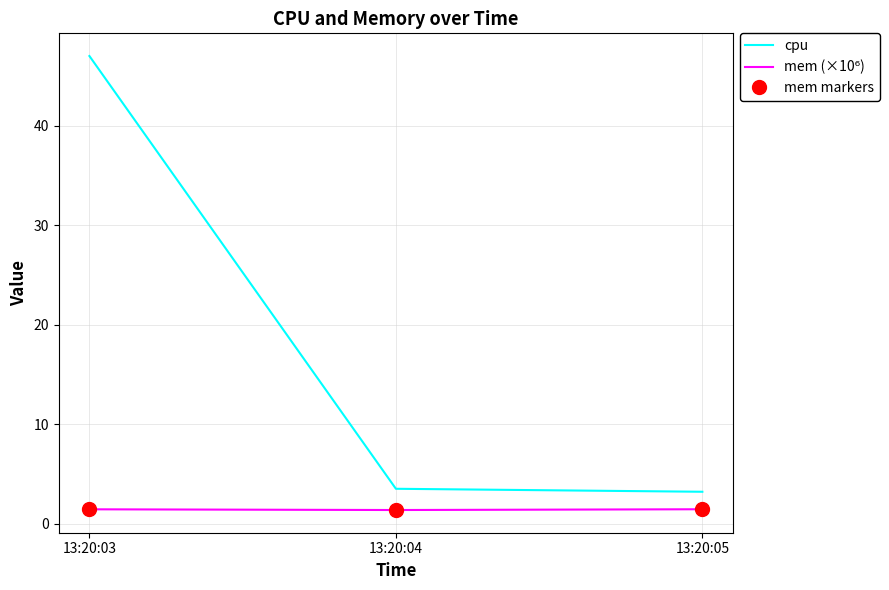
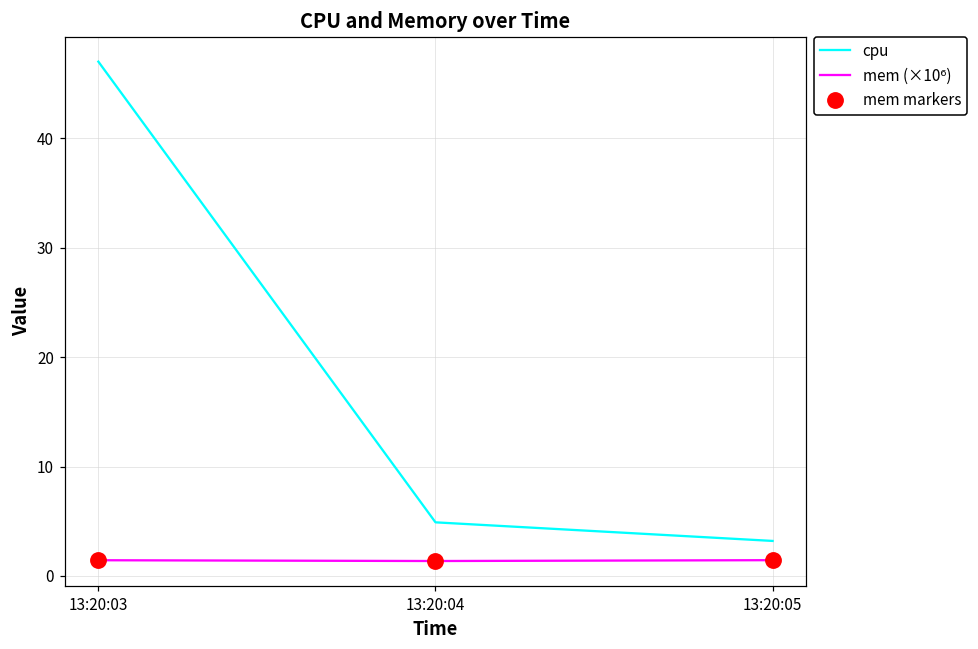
cpu, 13:20:04: 4 -> 5
